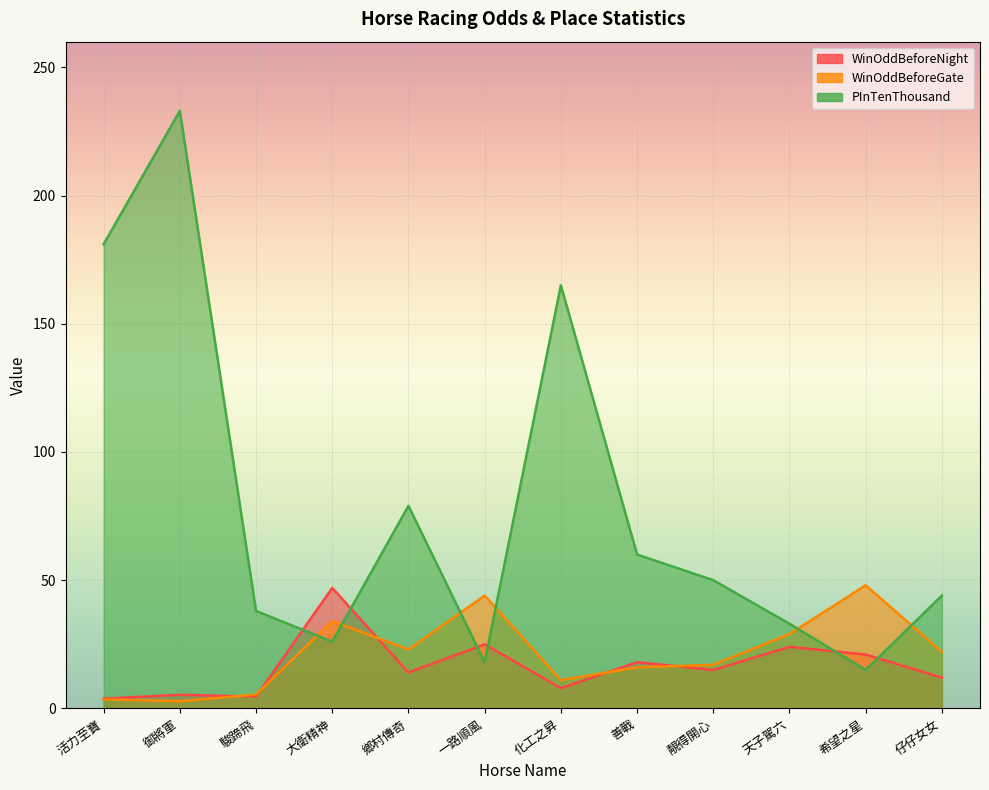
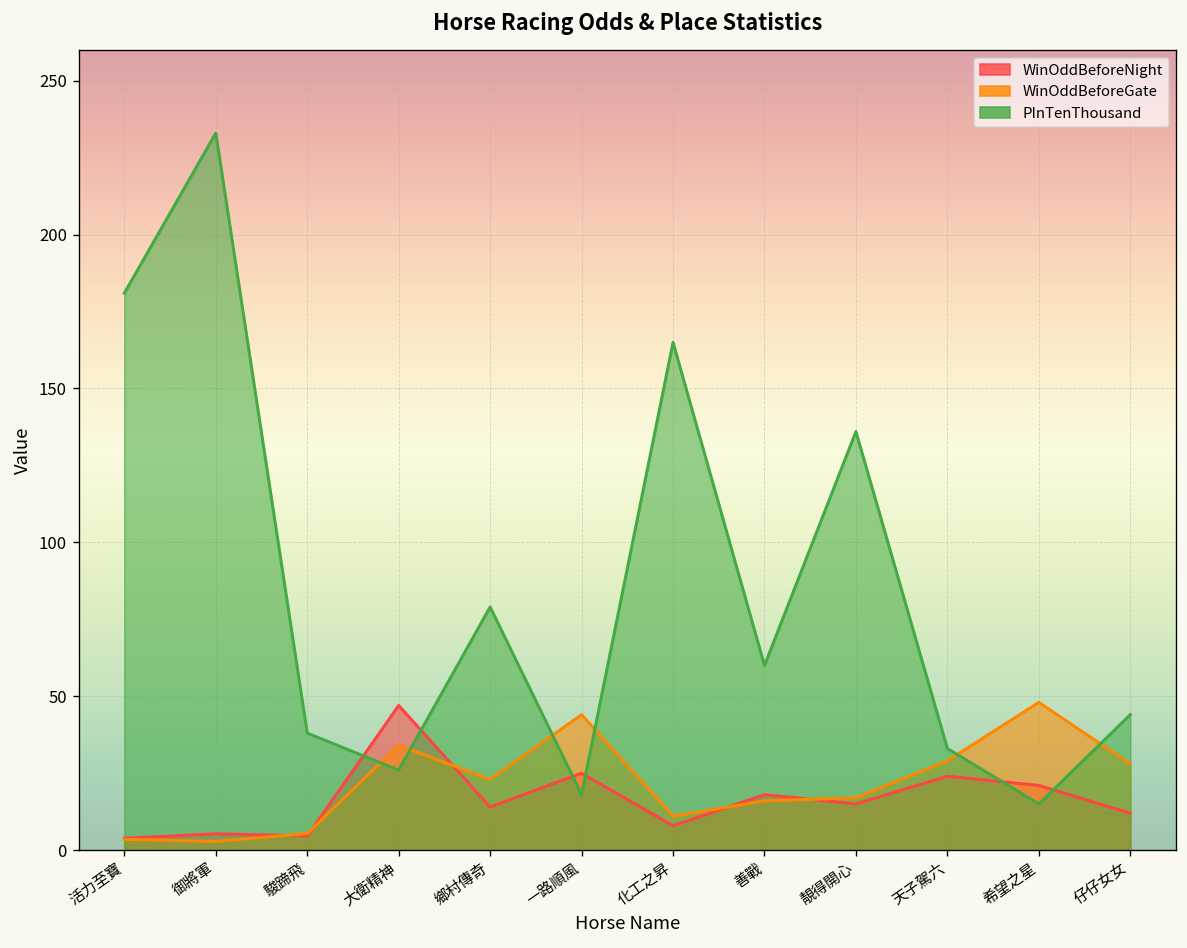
PInTenThousand, 靚得開心: 50 -> 136
WinOddBeforeGate, 仔仔女女: 22 -> 28
